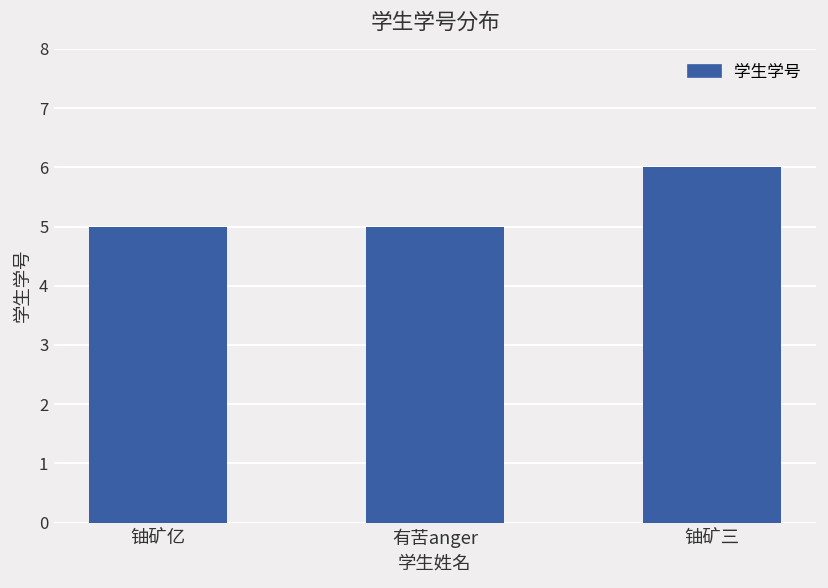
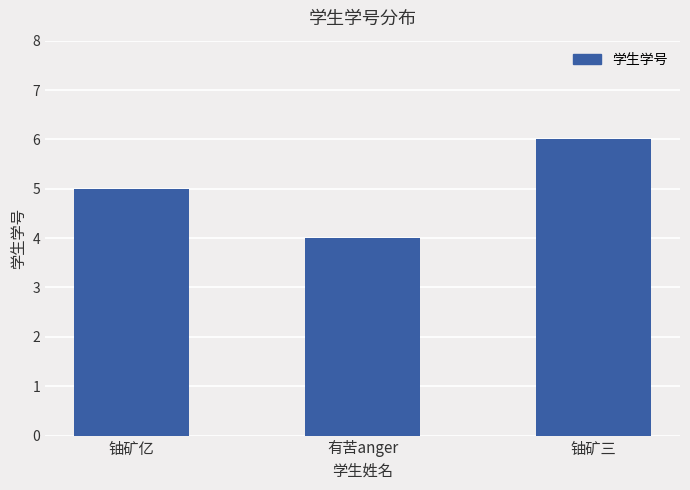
有苦anger: 5 -> 4
